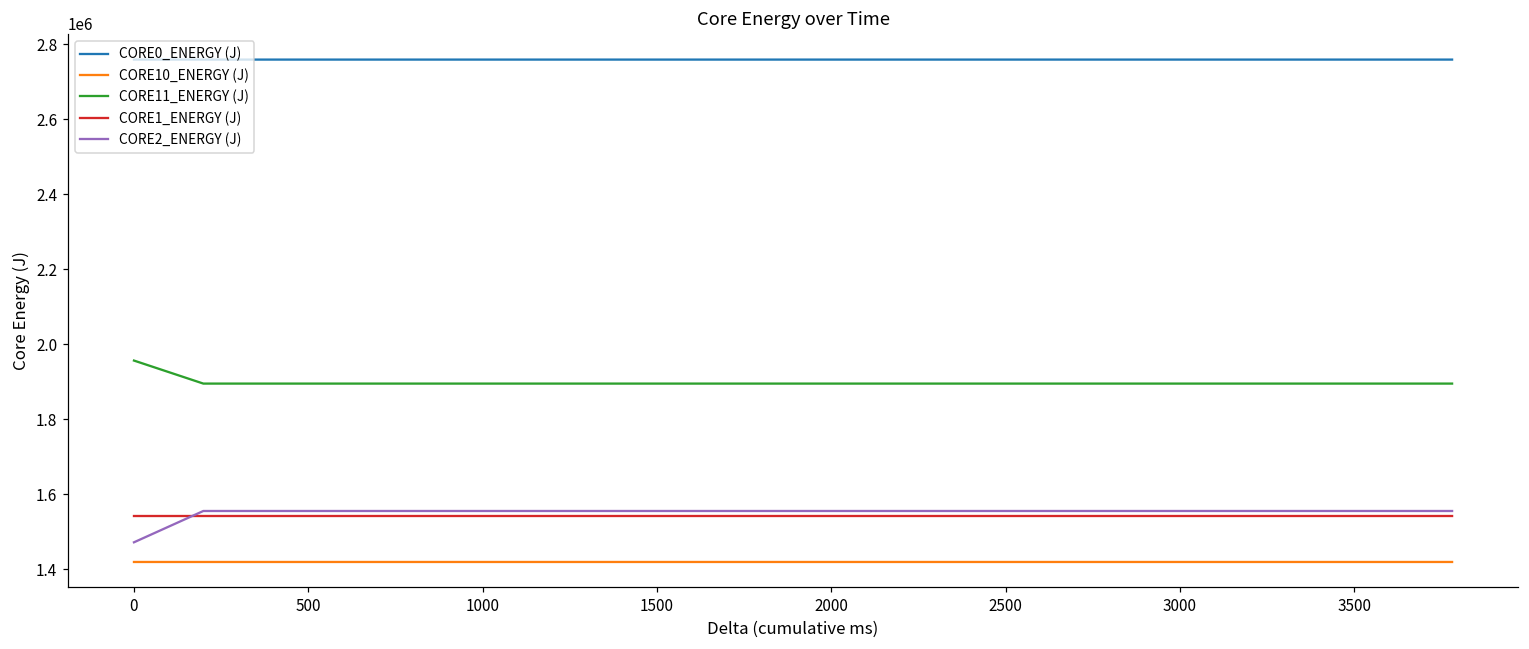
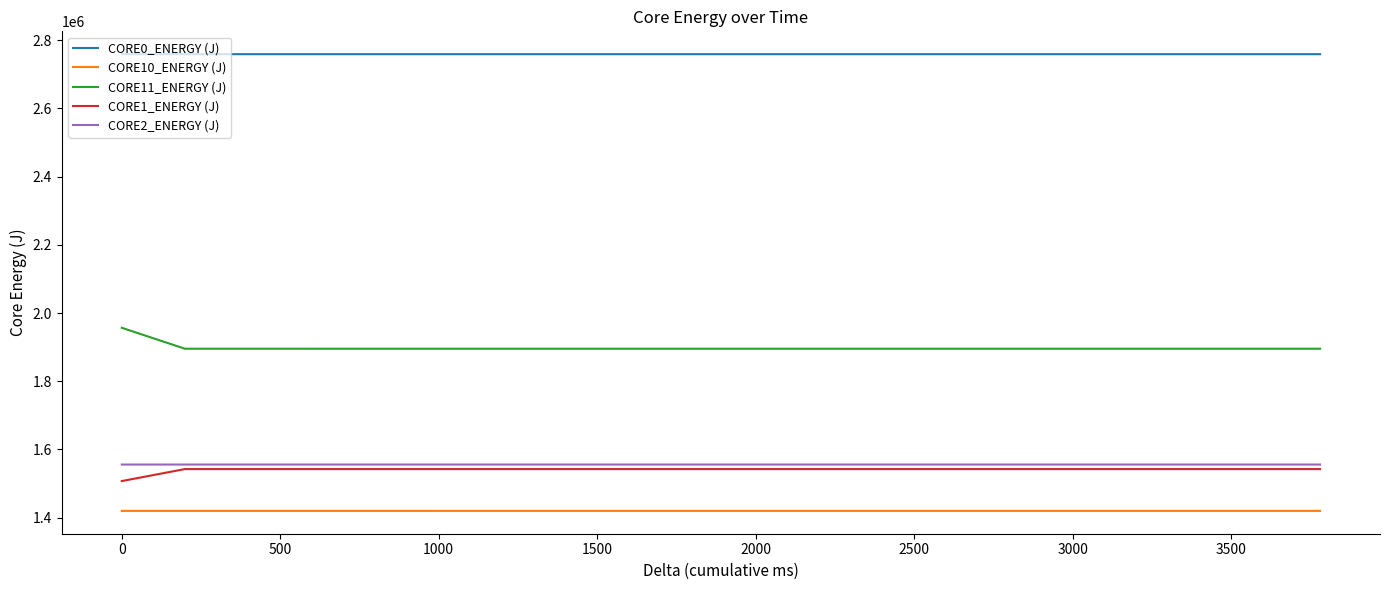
CORE1_ENERGY (J), 0: 1540000 -> 1510000
CORE2_ENERGY (J), 0: 1470000 -> 1560000
